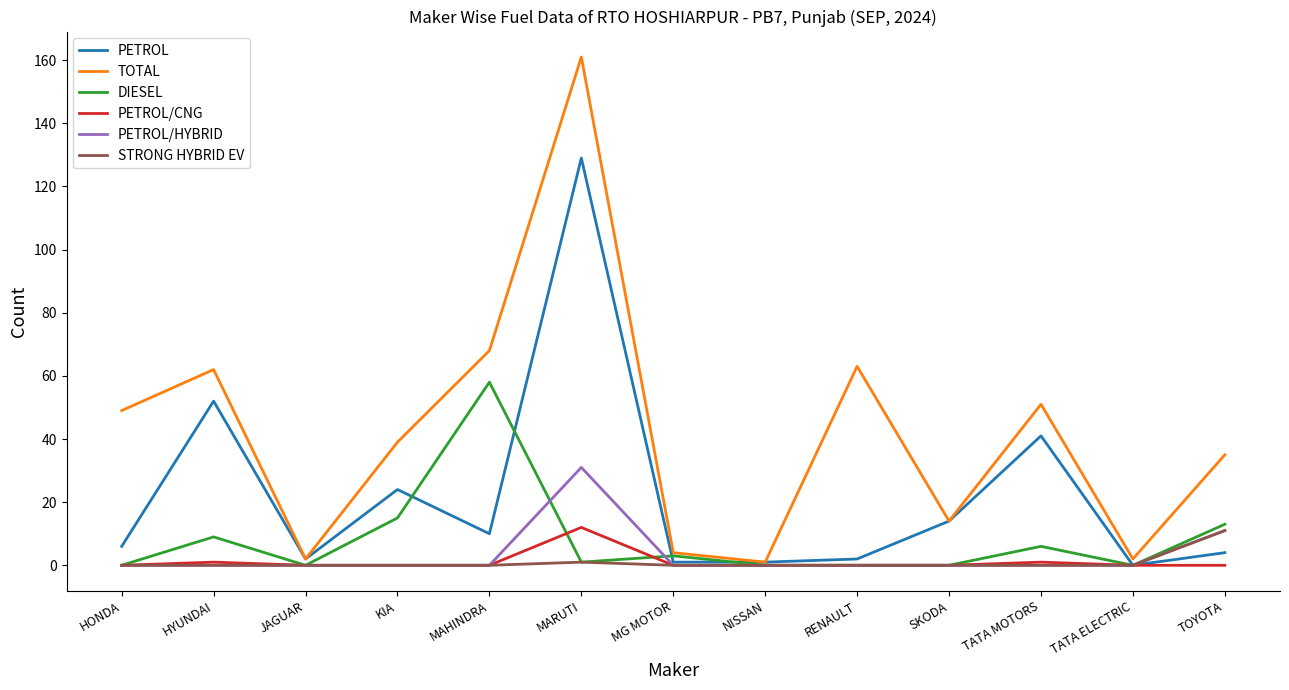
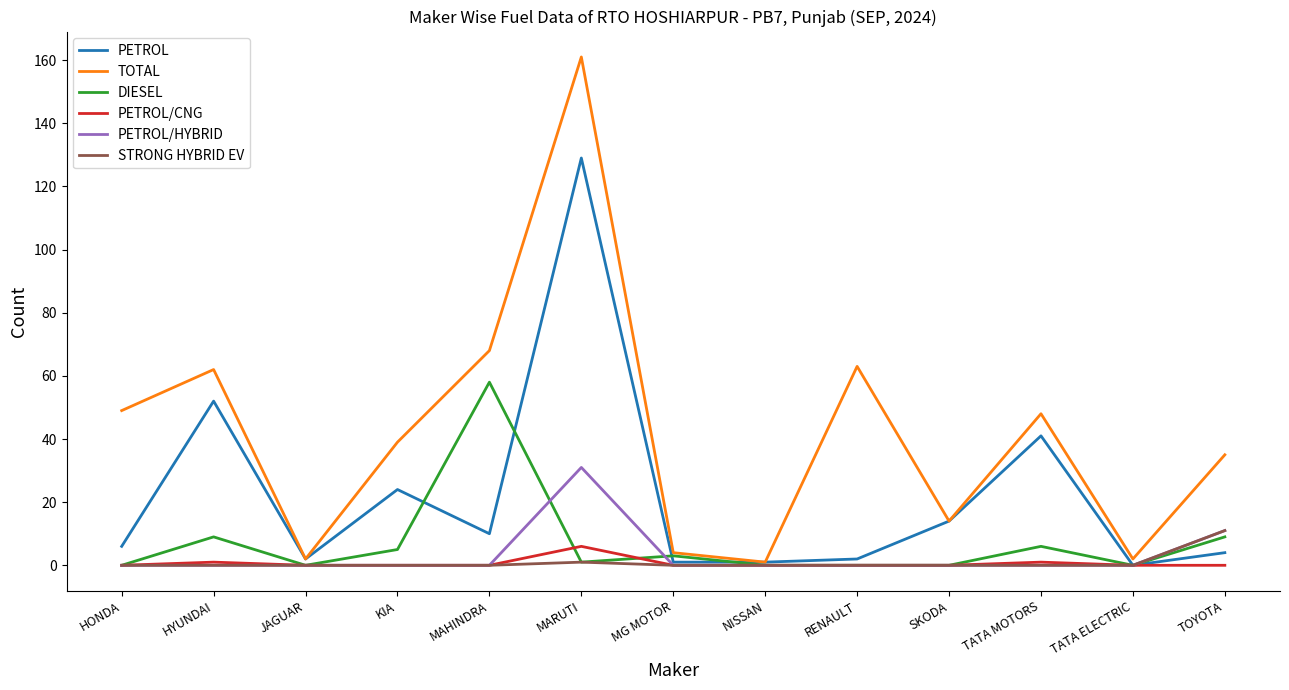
DIESEL, KIA: 15 -> 5
PETROL/CNG, MARUTI: 12 -> 6
TOTAL, TATA MOTORS: 51 -> 48
DIESEL, TOYOTA: 13 -> 9
